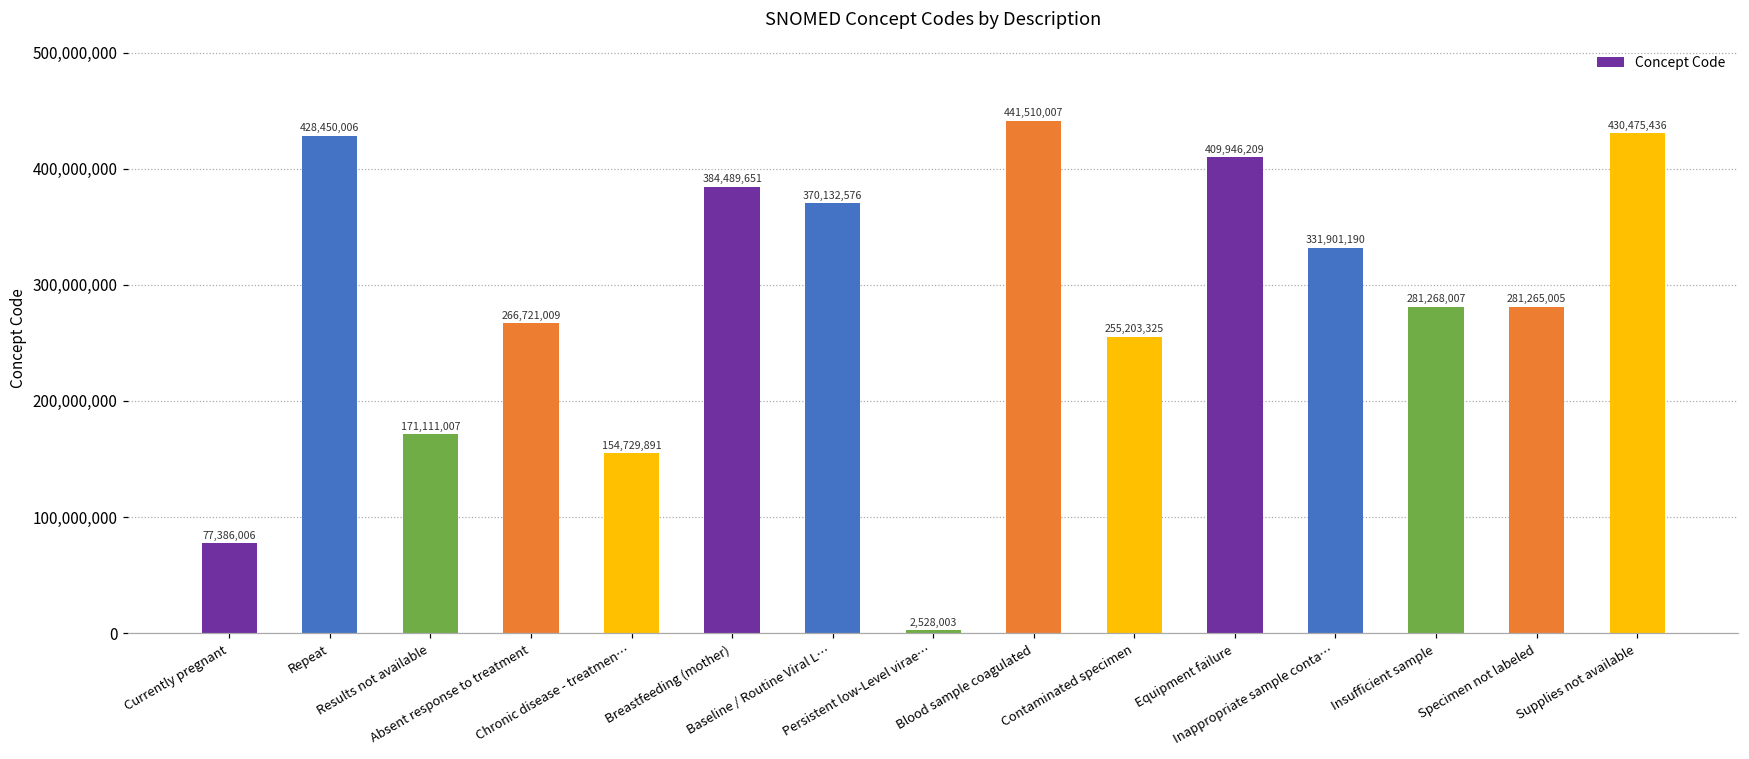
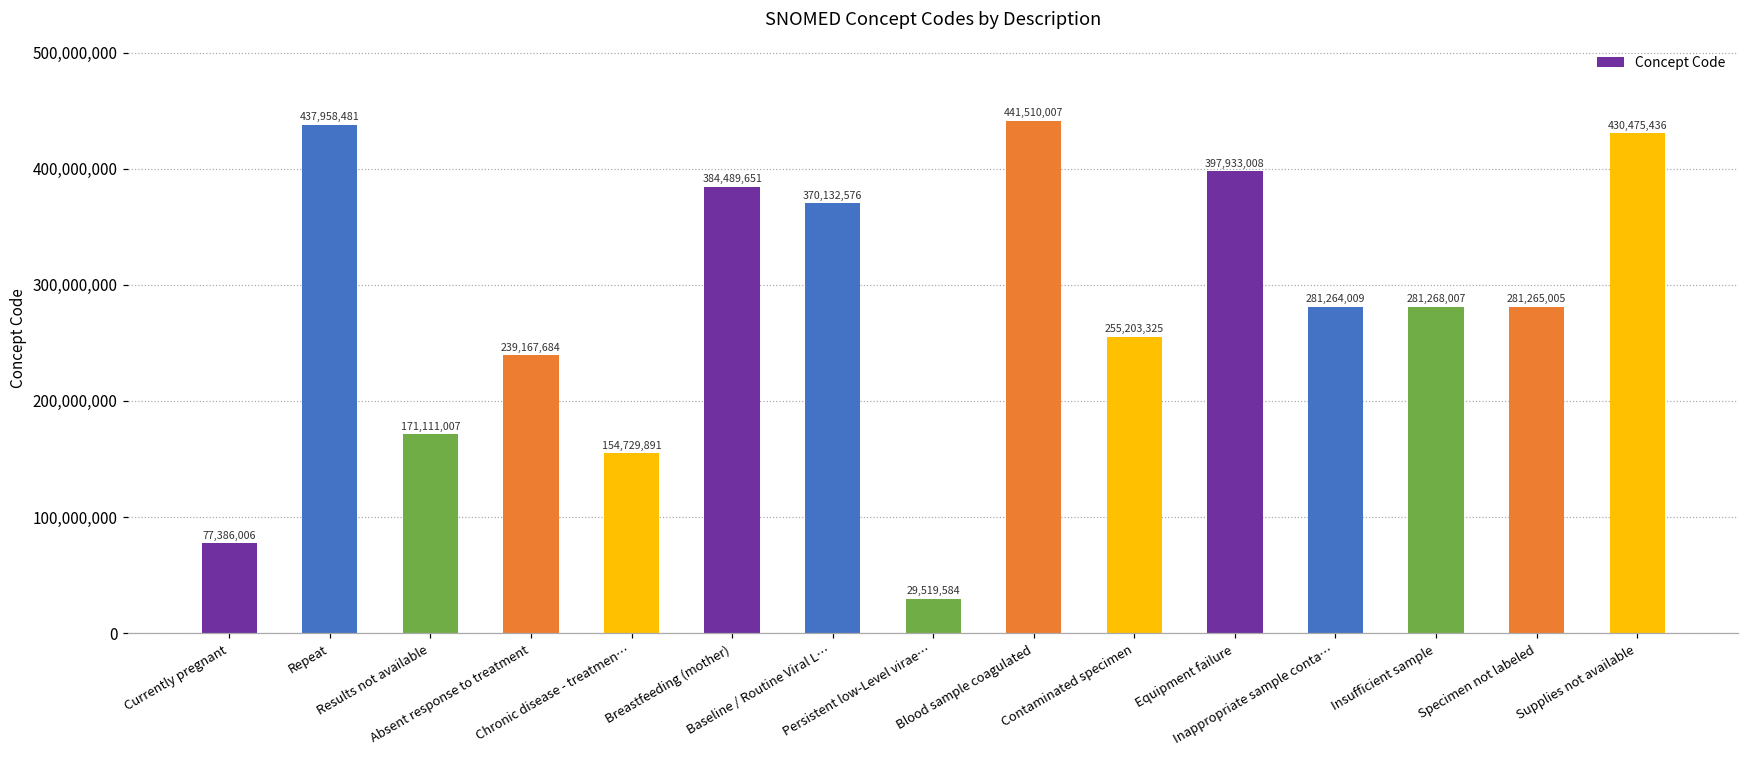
Repeat: 428,450,006 -> 437,958,481
Absent response to treatment: 266,721,009 -> 239,167,684
Persistent low-Level virae…: 2,528,003 -> 29,519,584
Equipment failure: 409,946,209 -> 397,933,008
Inappropriate sample conta…: 331,901,190 -> 281,264,009
